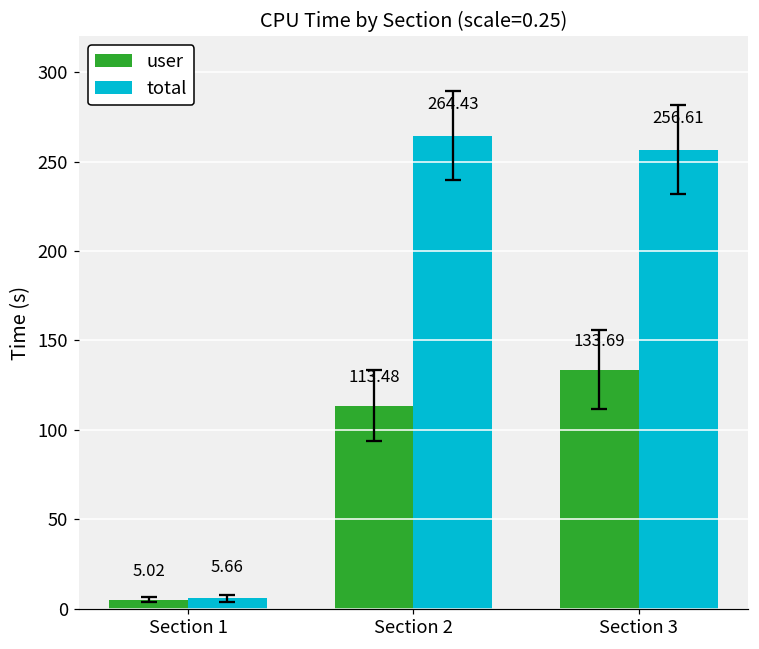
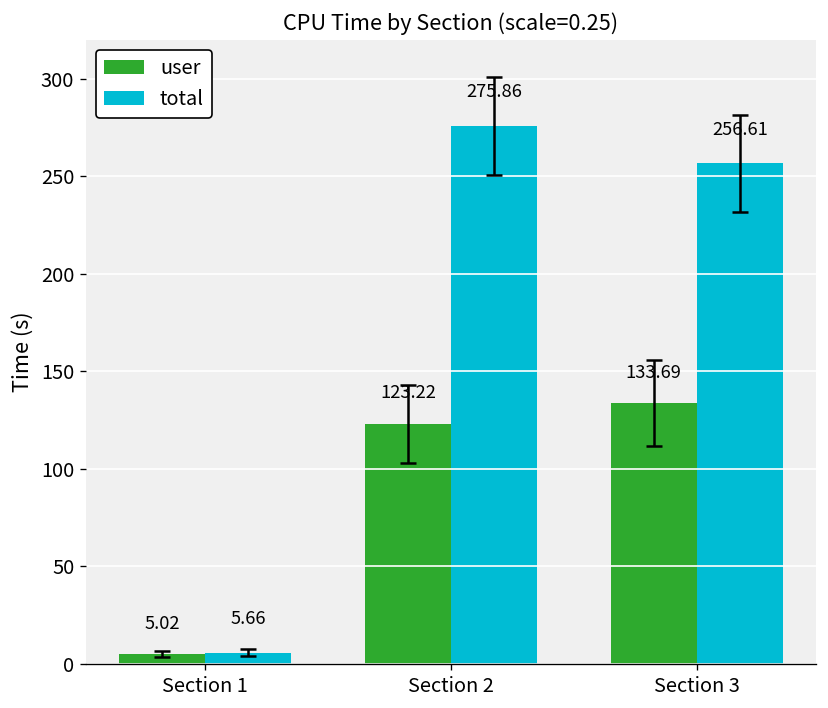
user, Section 2: 113.48 -> 123.22
total, Section 2: 264.43 -> 275.86
